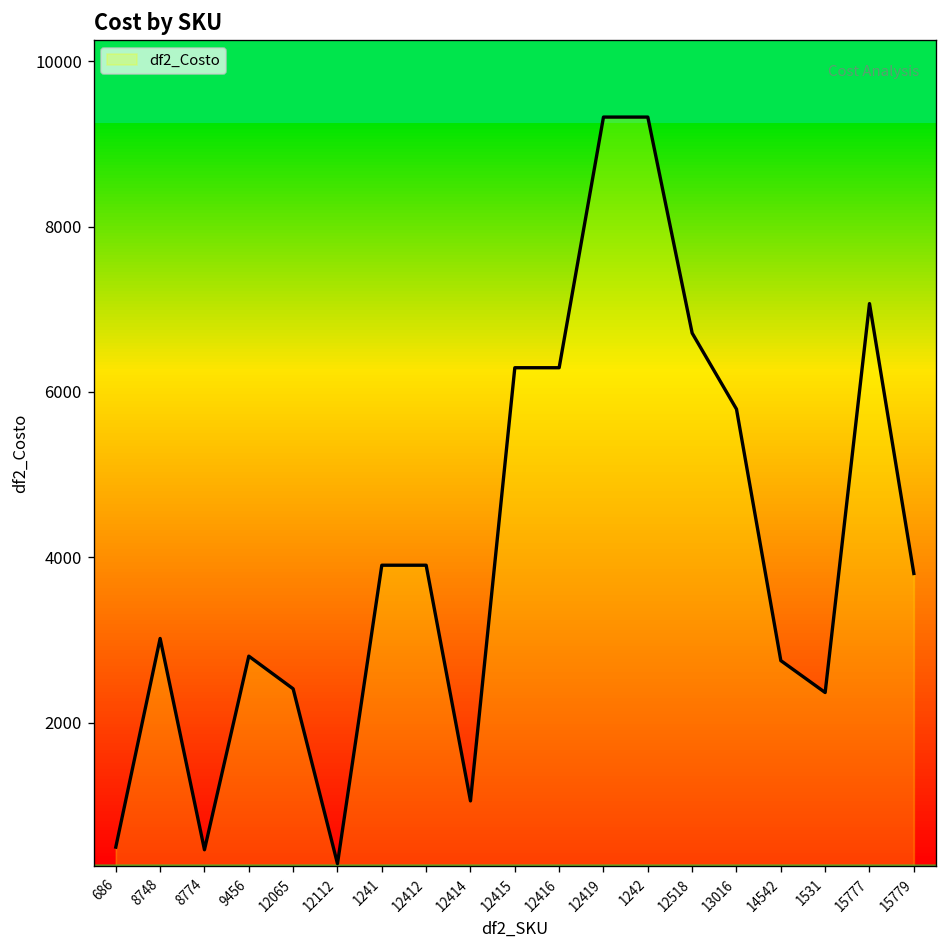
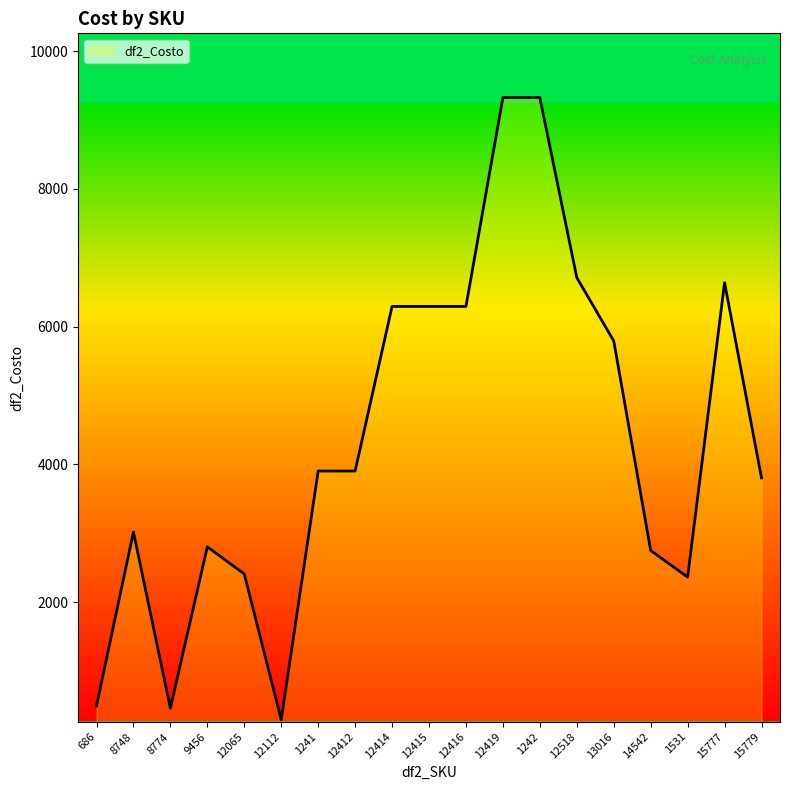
12414: 1100 -> 6300
15777: 7100 -> 6600
